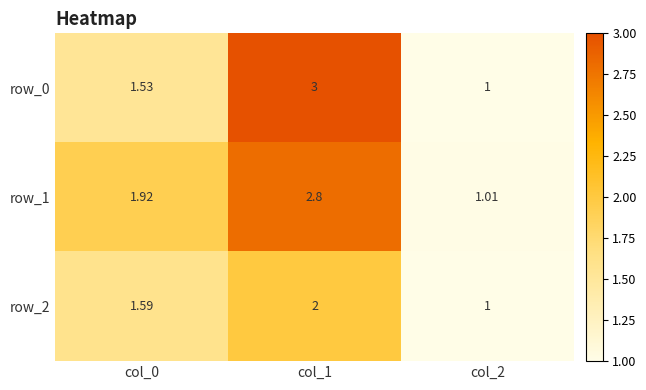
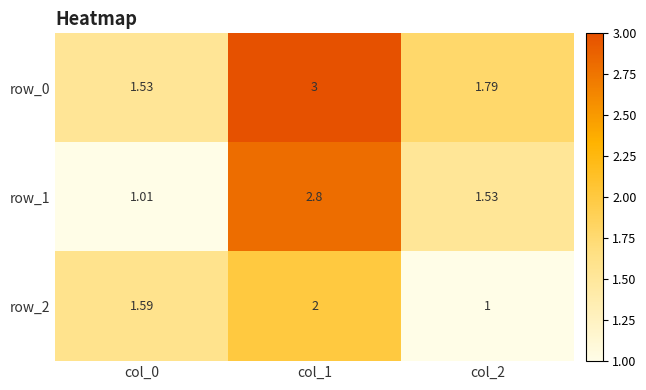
row_0, col_2: 1 -> 1.79
row_1, col_0: 1.92 -> 1.01
row_1, col_2: 1.01 -> 1.53
